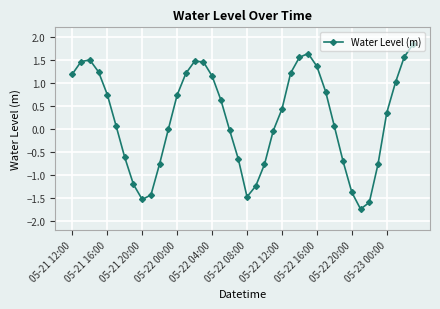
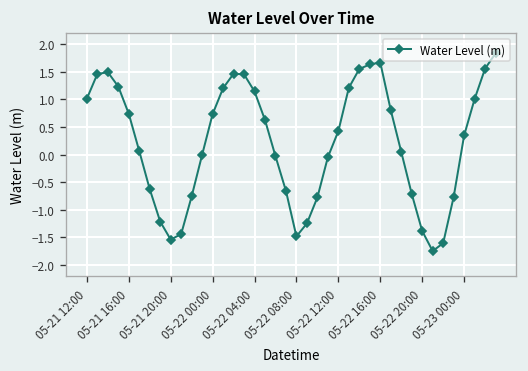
05-21 12:00: 1.2 -> 1.0
05-22 16:00: 1.4 -> 1.7
